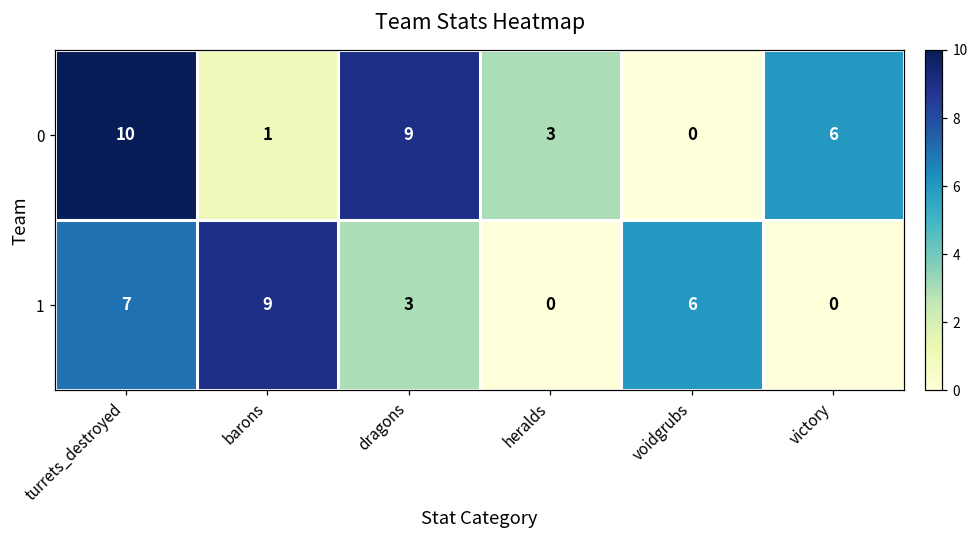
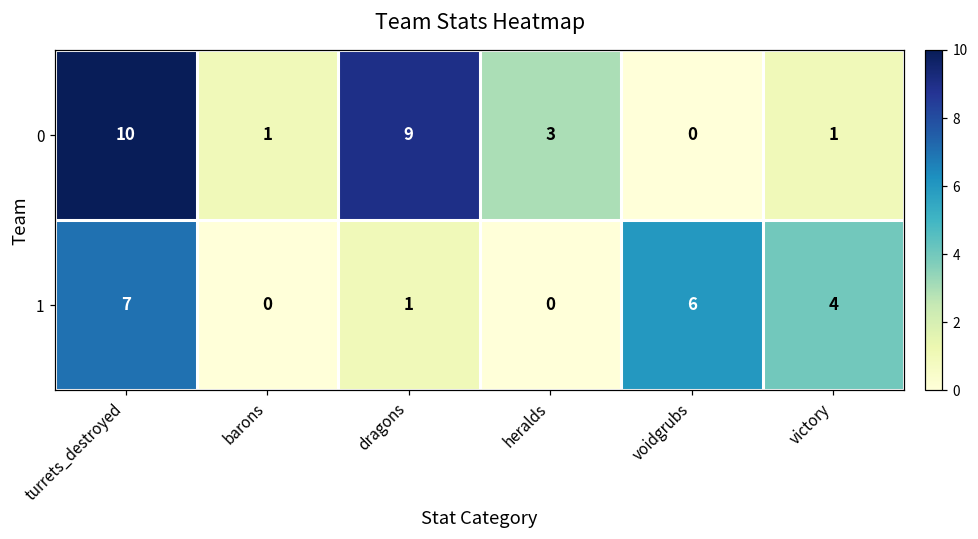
0, victory: 6 -> 1
1, barons: 9 -> 0
1, dragons: 3 -> 1
1, victory: 0 -> 4
